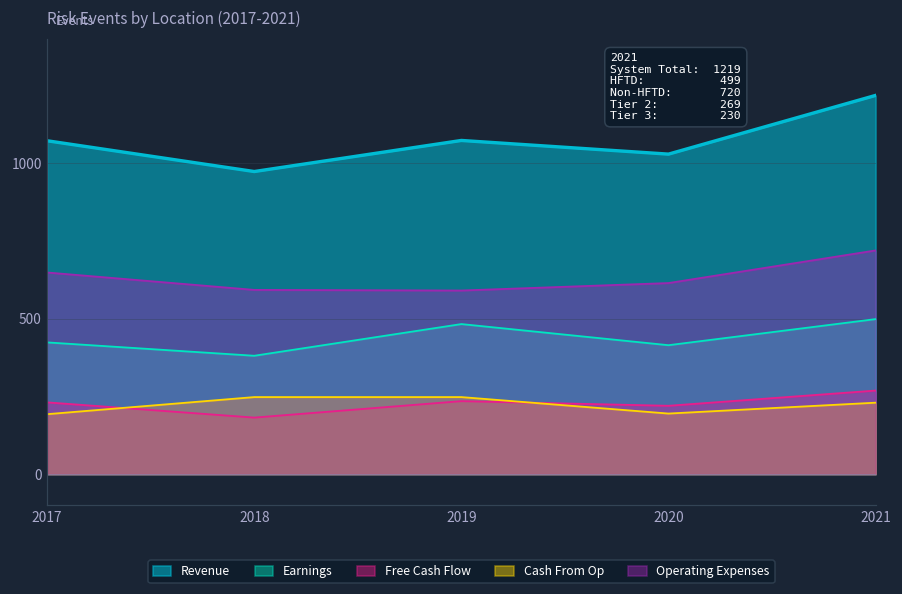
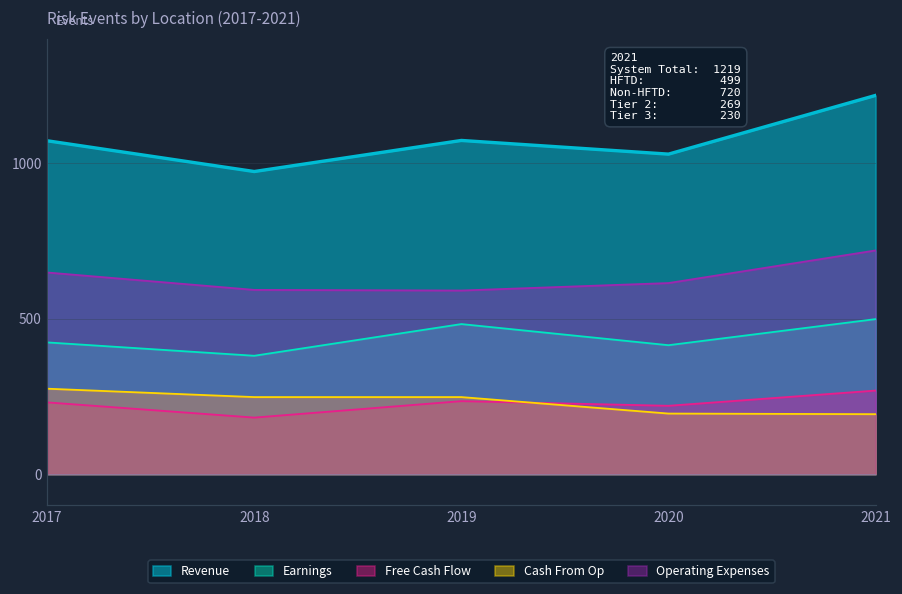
Cash From Op, 2017: 190 -> 280
Cash From Op, 2021: 230 -> 190
